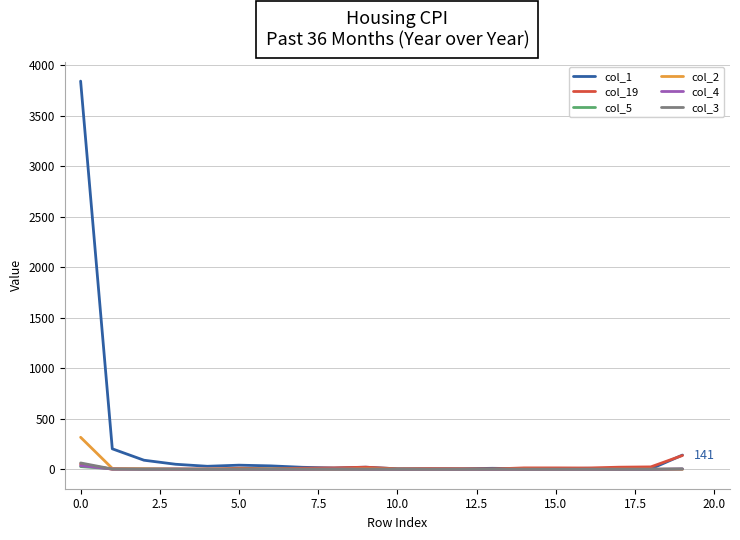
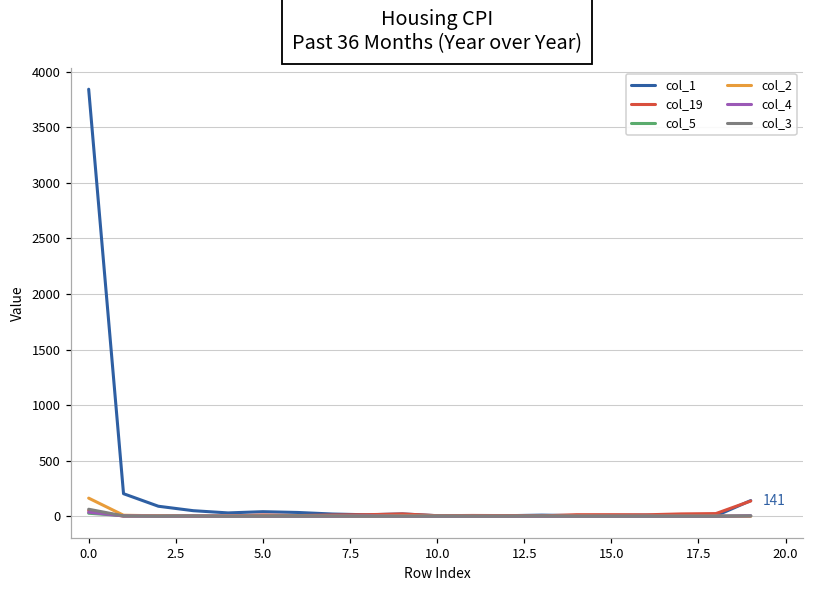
col_2, 0.0: 320 -> 160
